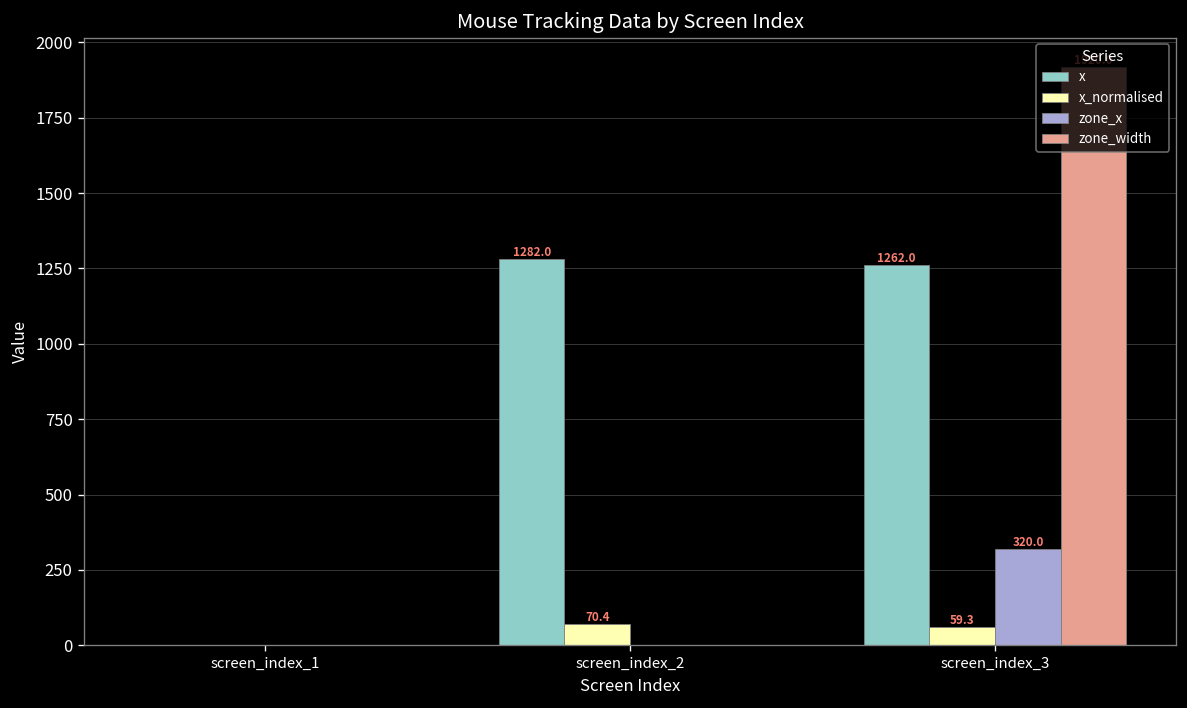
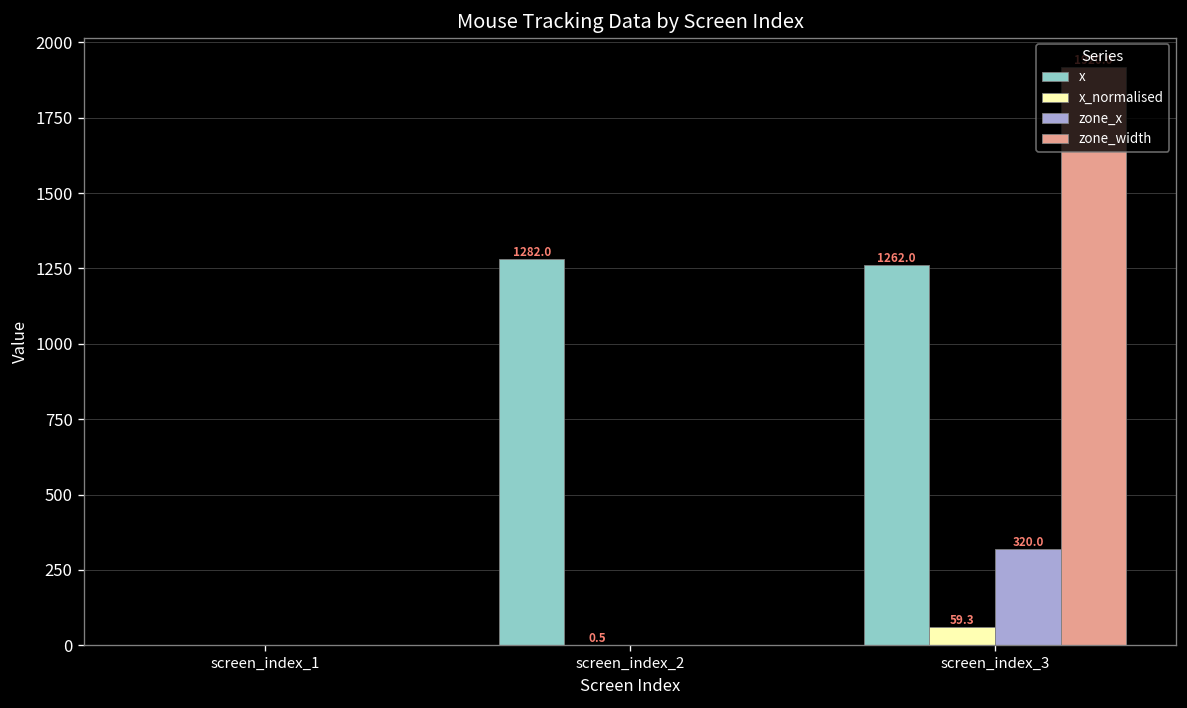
x_normalised, screen_index_2: 70.4 -> 0.5
